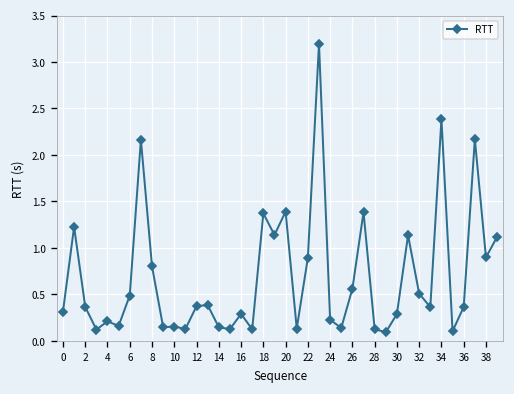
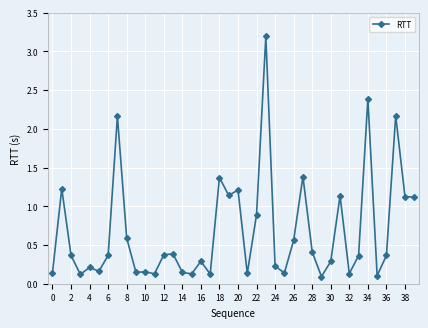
0: 0.3 -> 0.1
6: 0.5 -> 0.4
8: 0.8 -> 0.6
20: 1.4 -> 1.2
28: 0.1 -> 0.4
32: 0.5 -> 0.1
38: 0.9 -> 1.1
